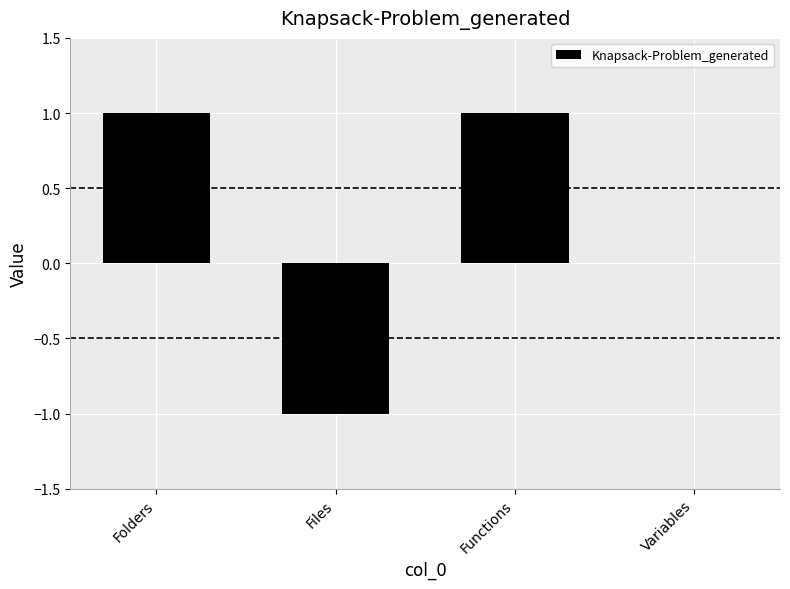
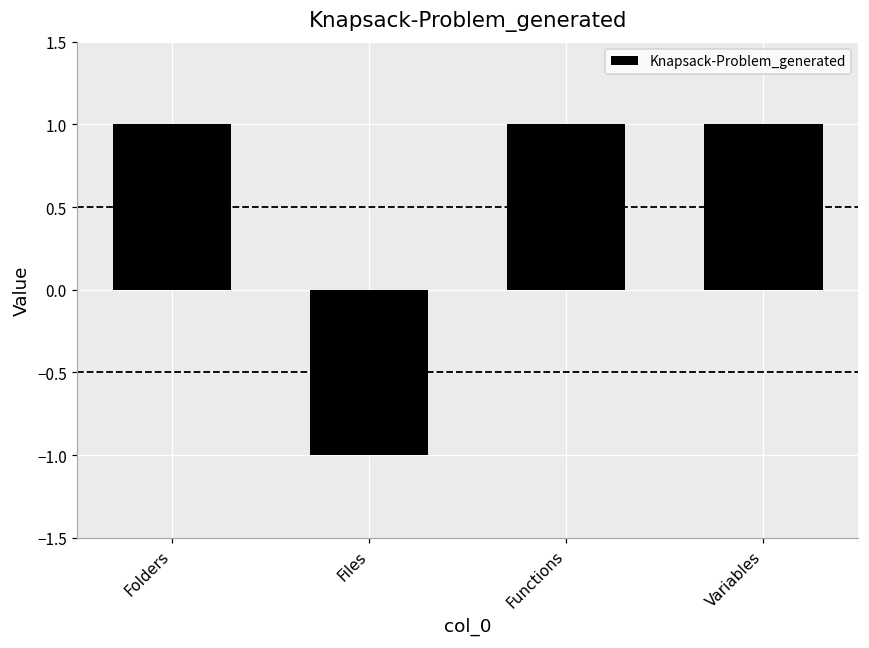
Variables: 0 -> 1
